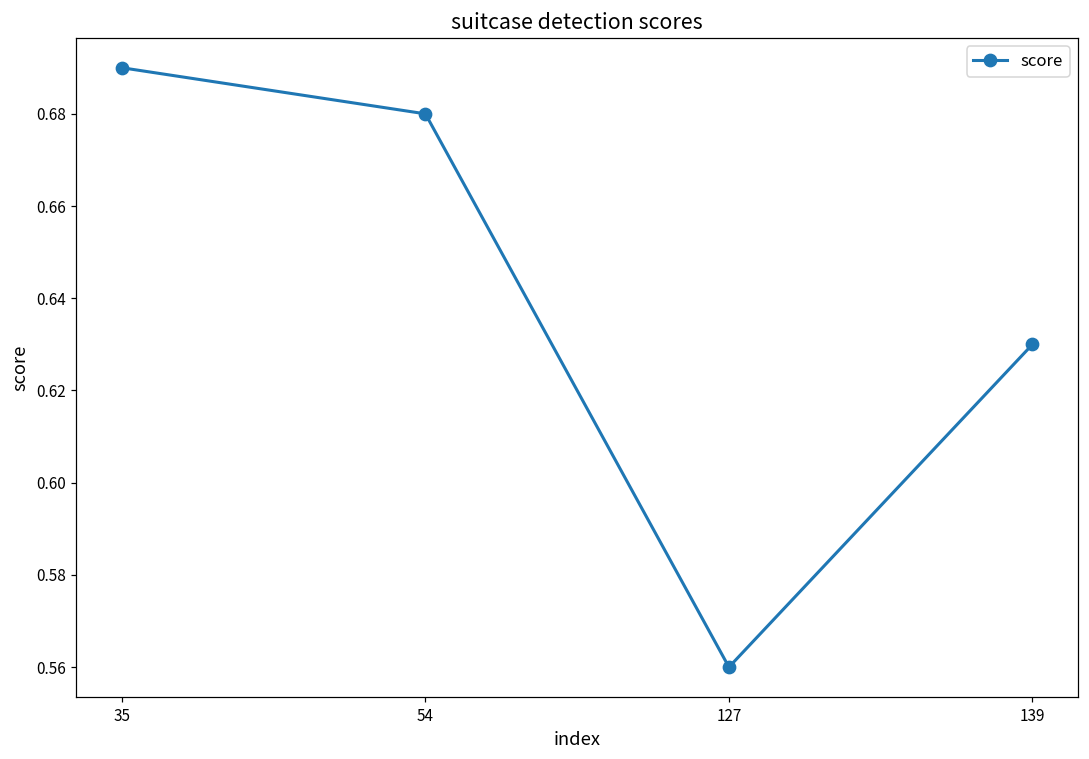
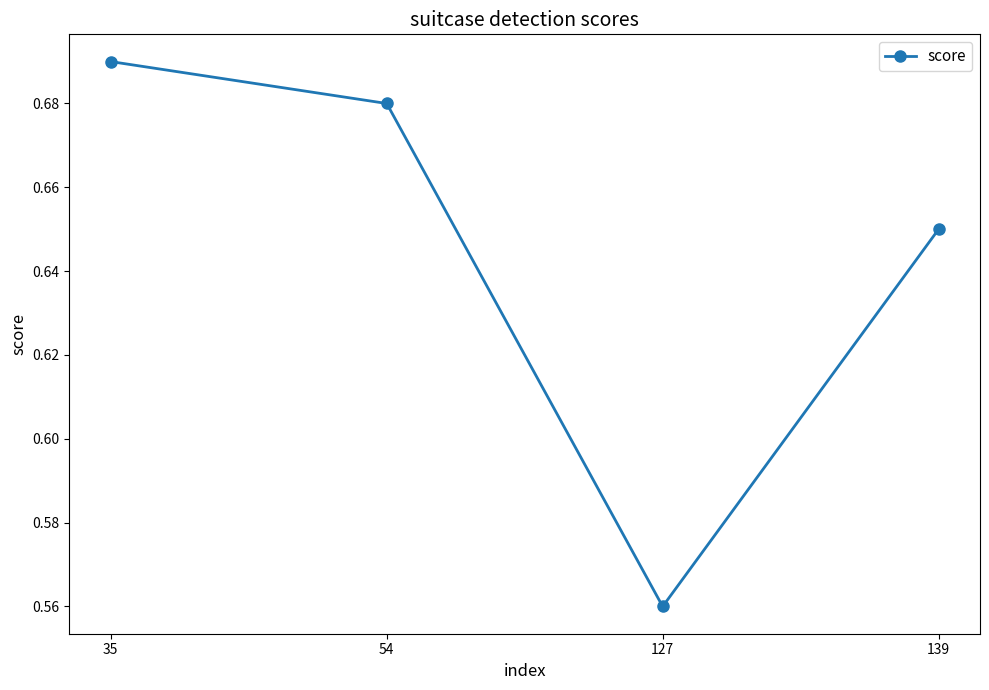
139: 0.63 -> 0.65
